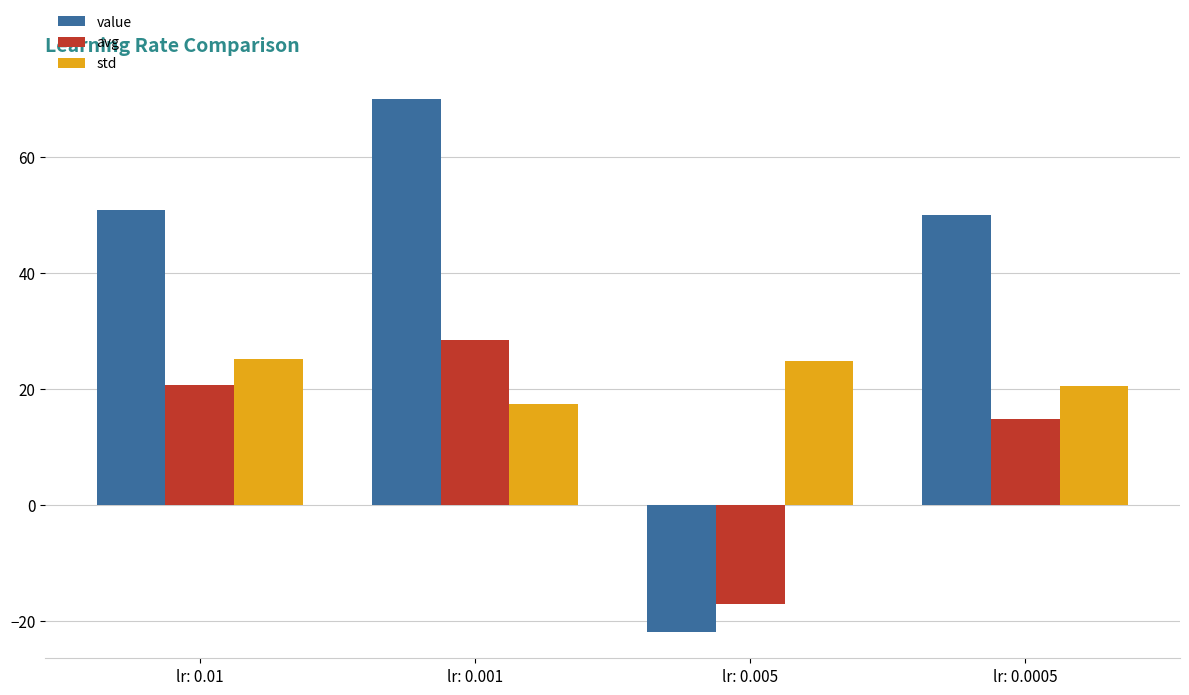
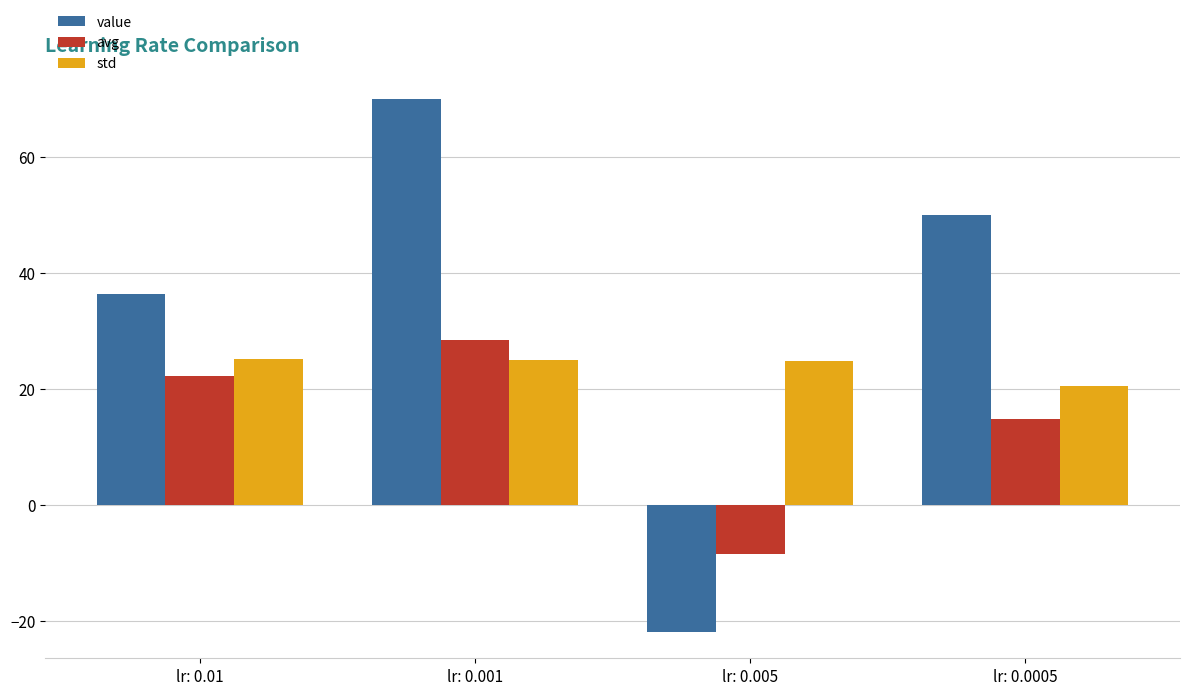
value, lr: 0.01: 51 -> 36
avg, lr: 0.01: 21 -> 22
std, lr: 0.001: 17 -> 25
avg, lr: 0.005: -17 -> -8
